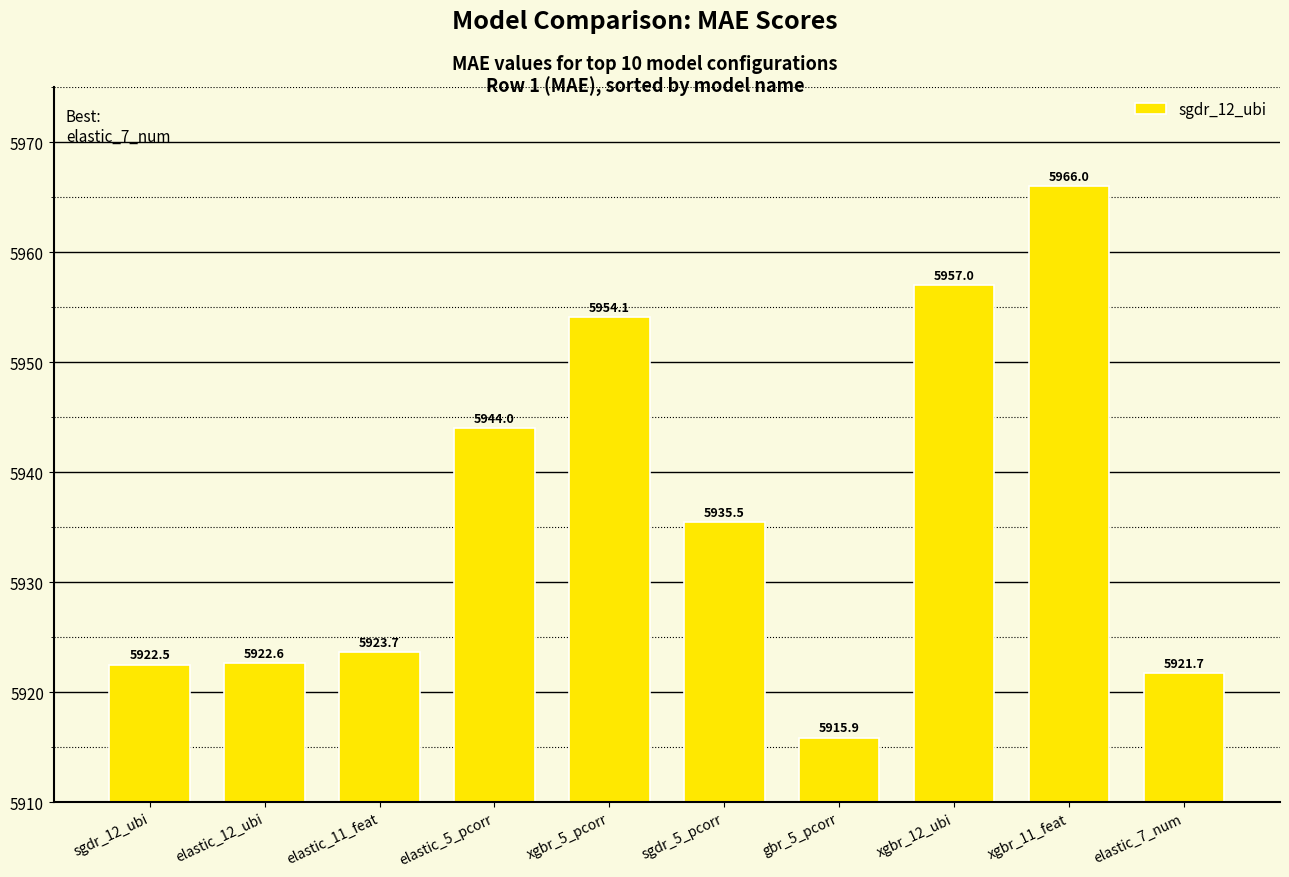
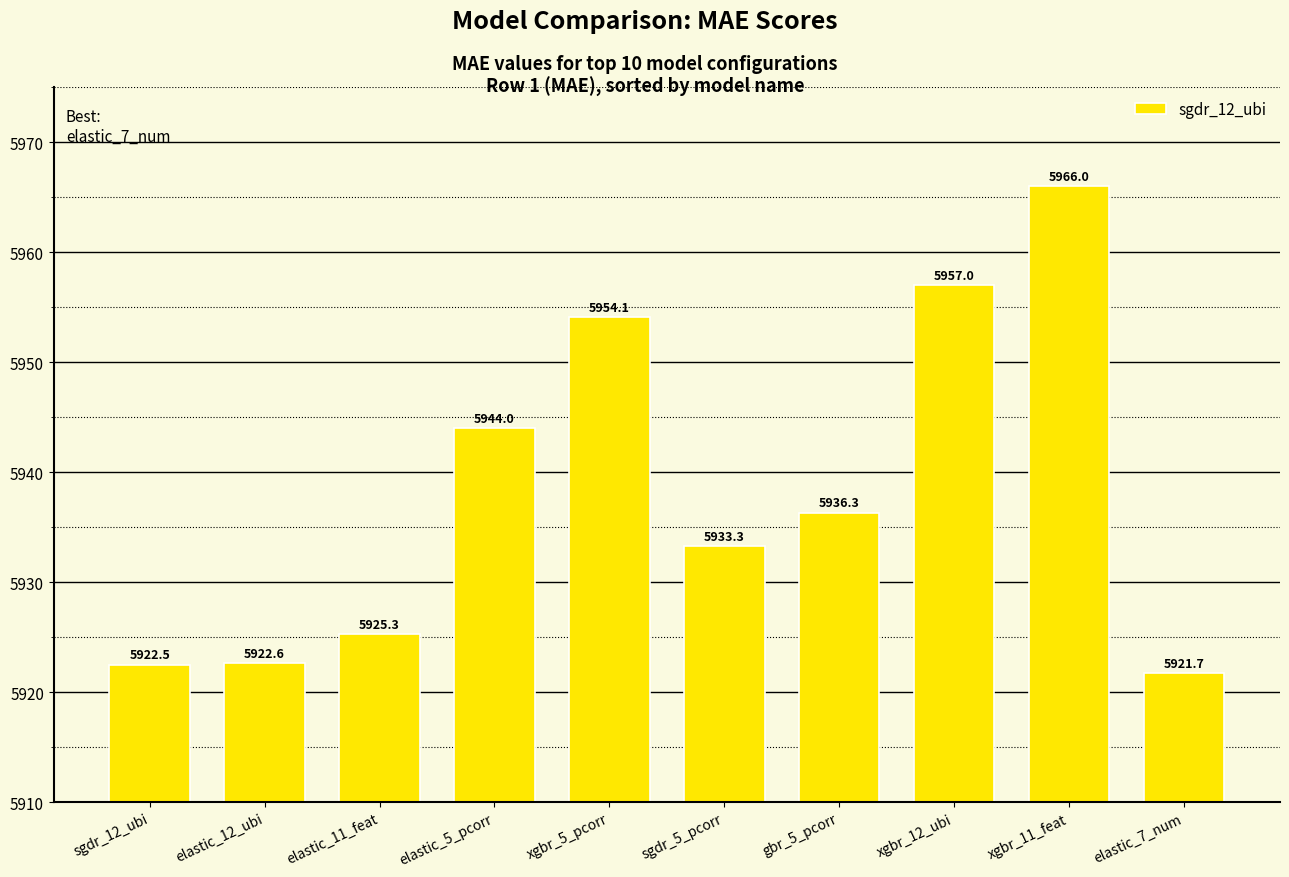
elastic_11_feat: 5923.7 -> 5925.3
sgdr_5_pcorr: 5935.5 -> 5933.3
gbr_5_pcorr: 5915.9 -> 5936.3
